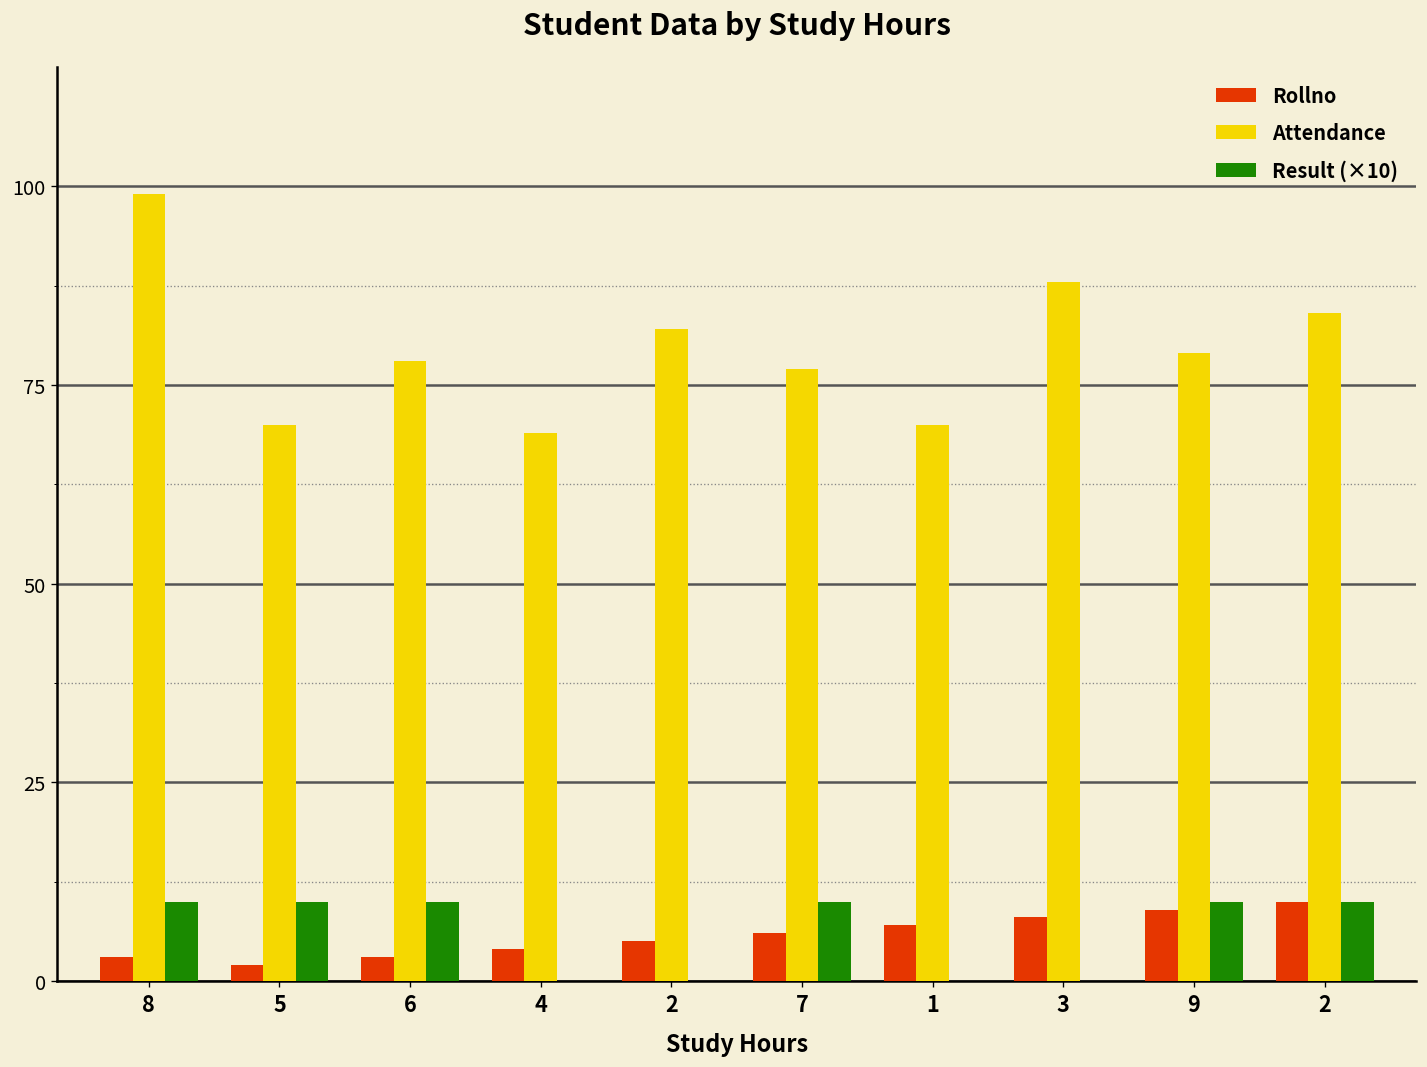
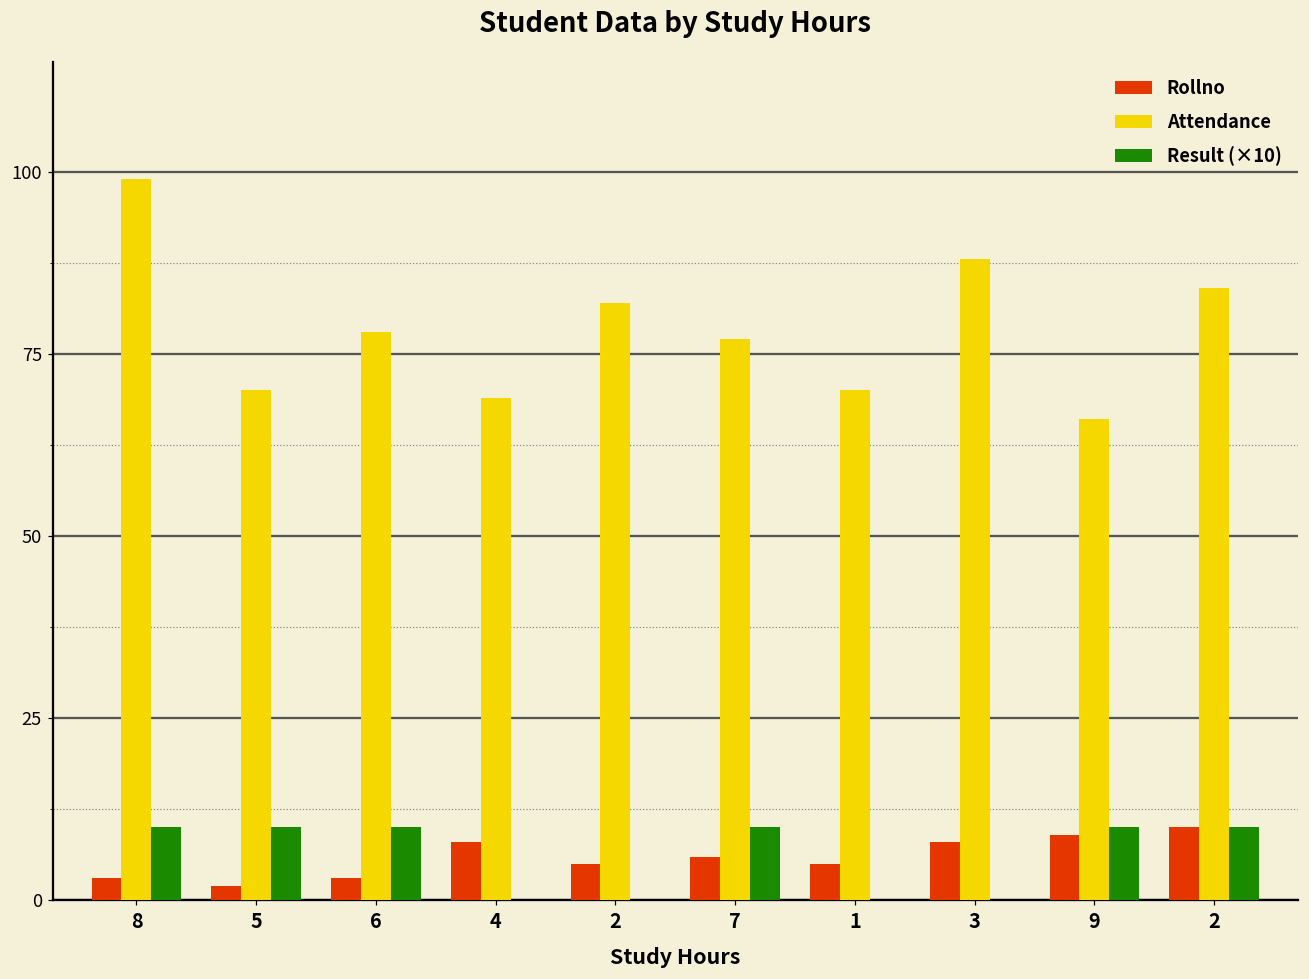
Rollno, 4: 4 -> 8
Rollno, 1: 7 -> 5
Attendance, 9: 79 -> 66
